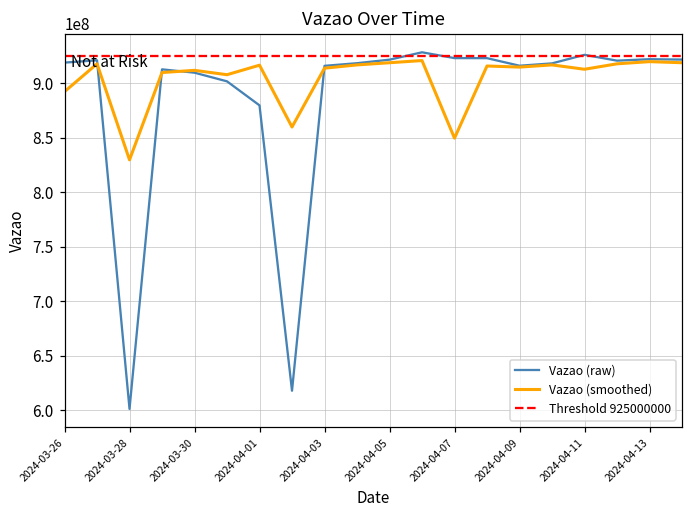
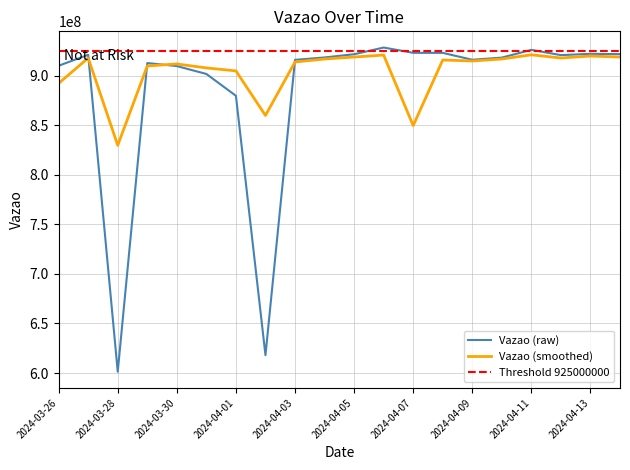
Vazao (raw), 2024-03-26: 920000000 -> 910000000
Vazao (smoothed), 2024-04-01: 920000000 -> 910000000
Vazao (smoothed), 2024-04-11: 910000000 -> 920000000
